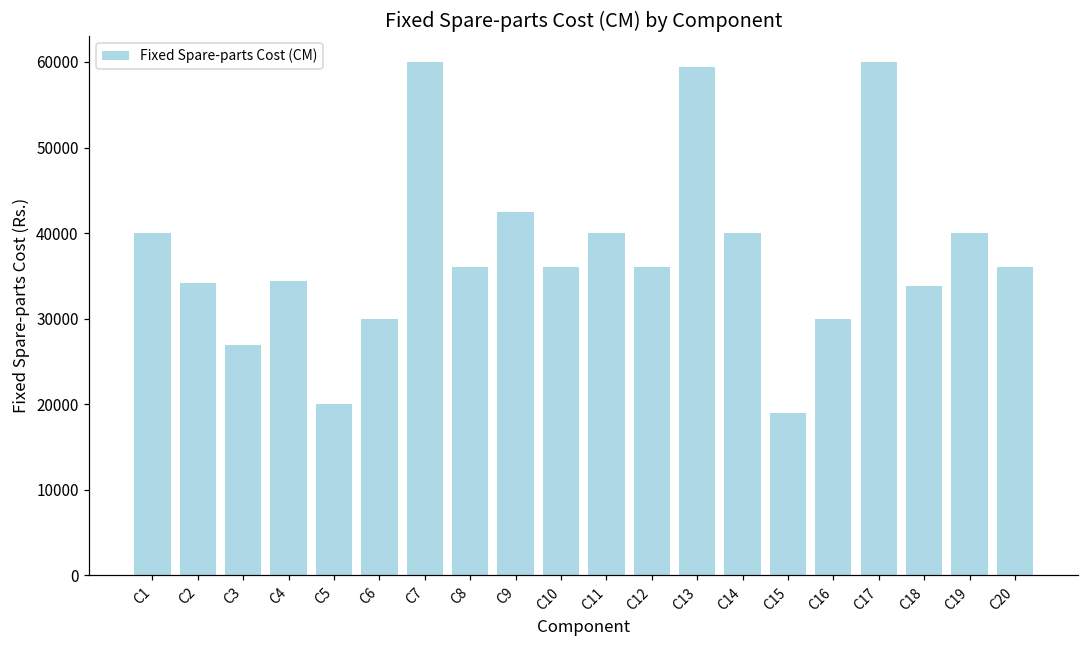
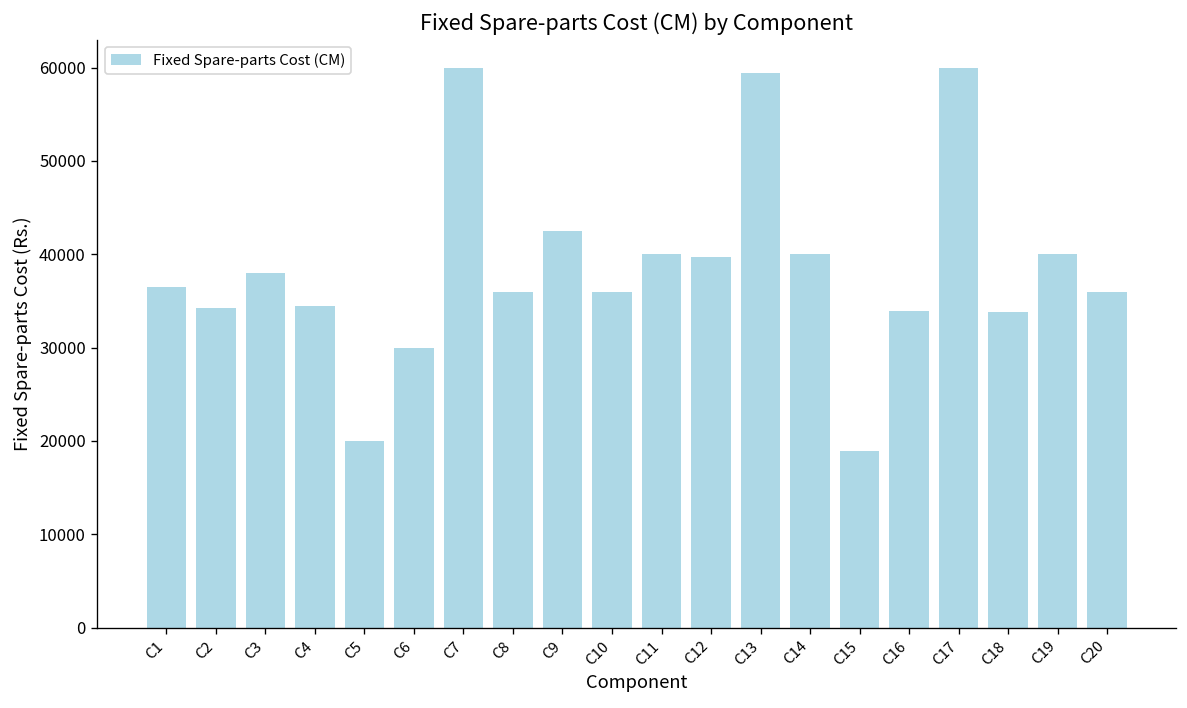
C1: 40000 -> 36000
C3: 27000 -> 38000
C12: 36000 -> 40000
C16: 30000 -> 34000
